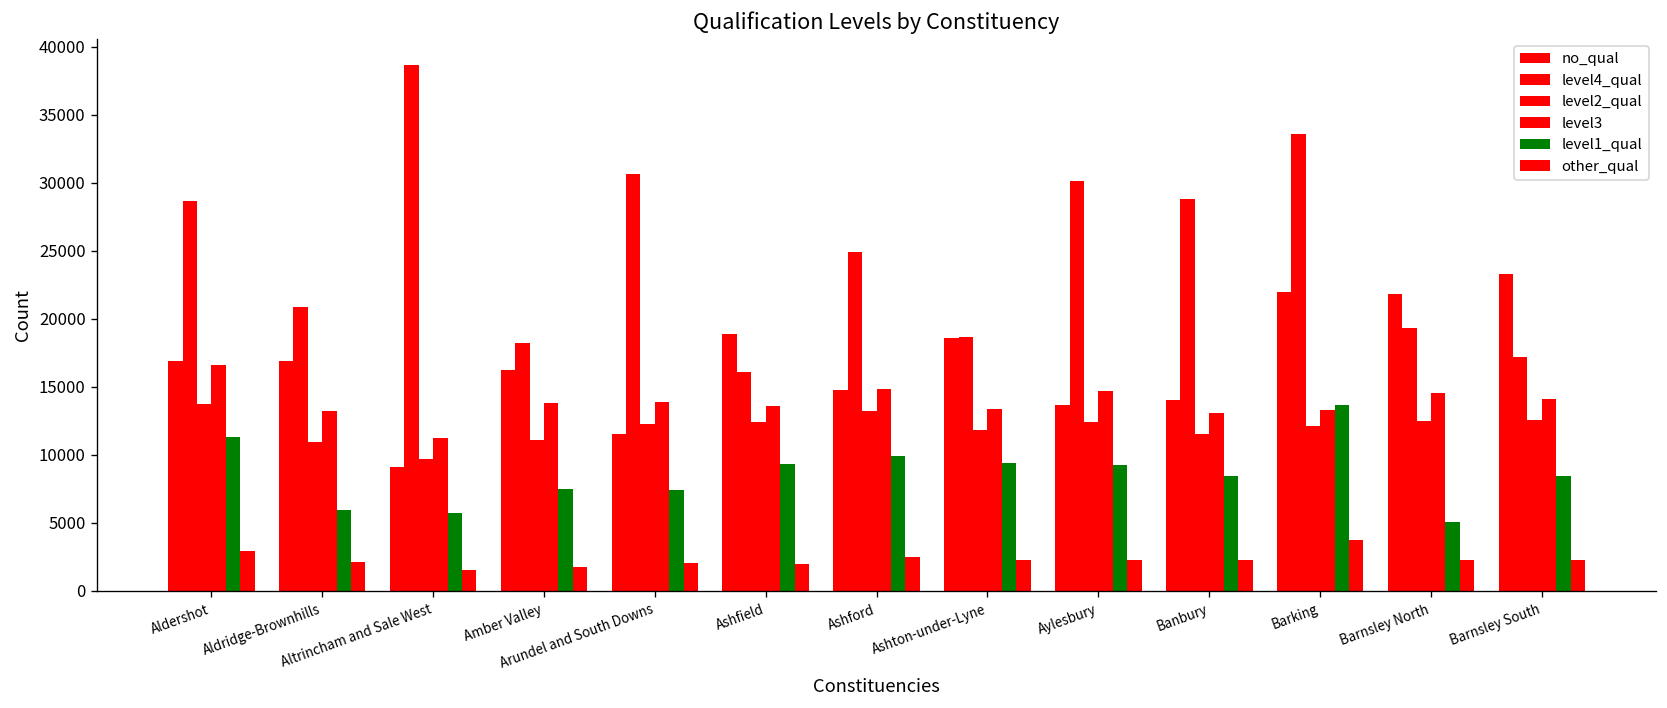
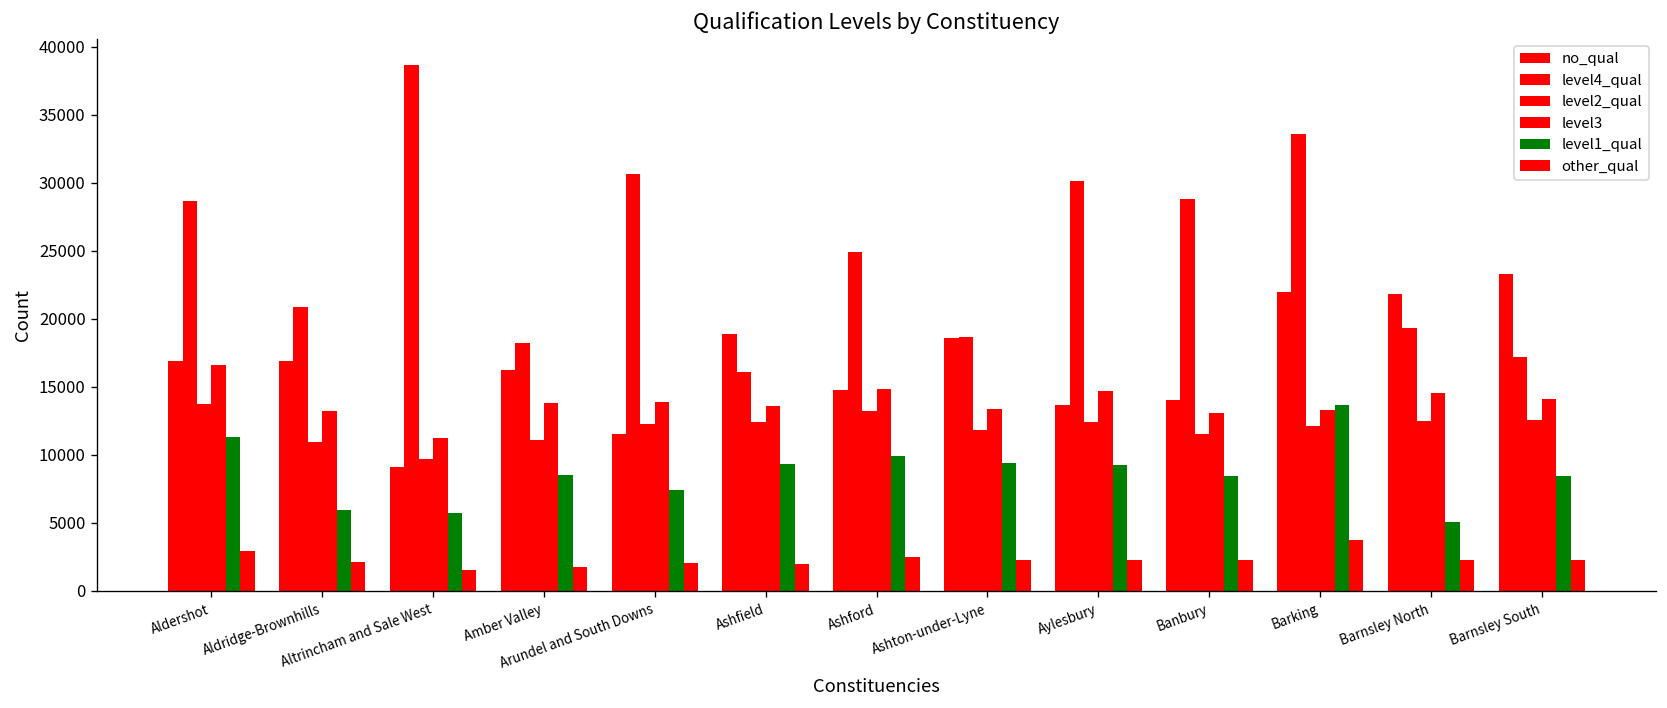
level1_qual, Amber Valley: 7500 -> 8500
